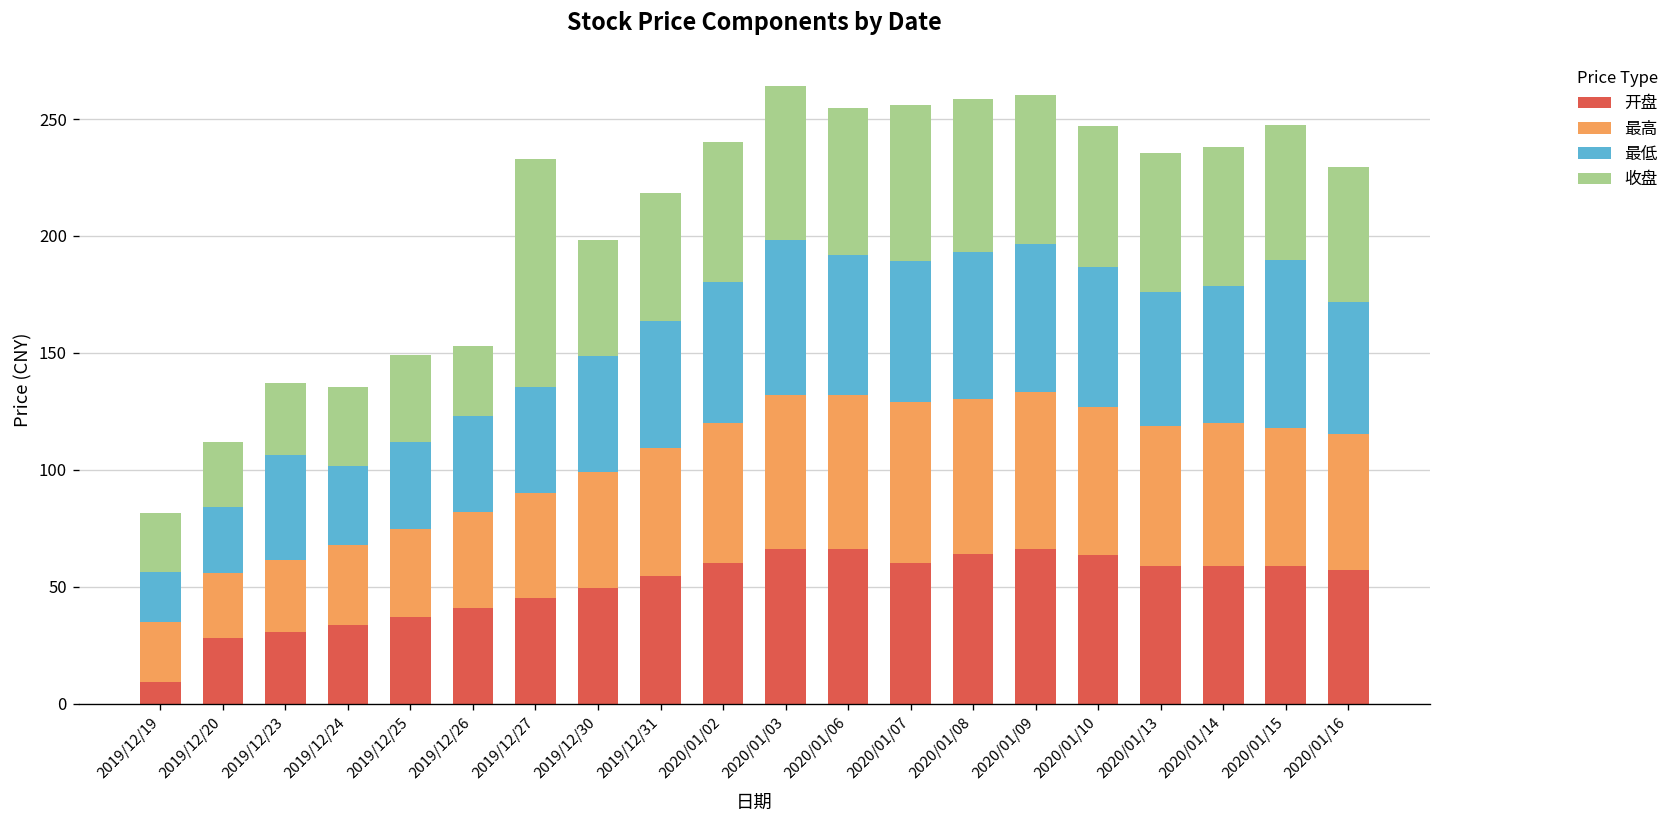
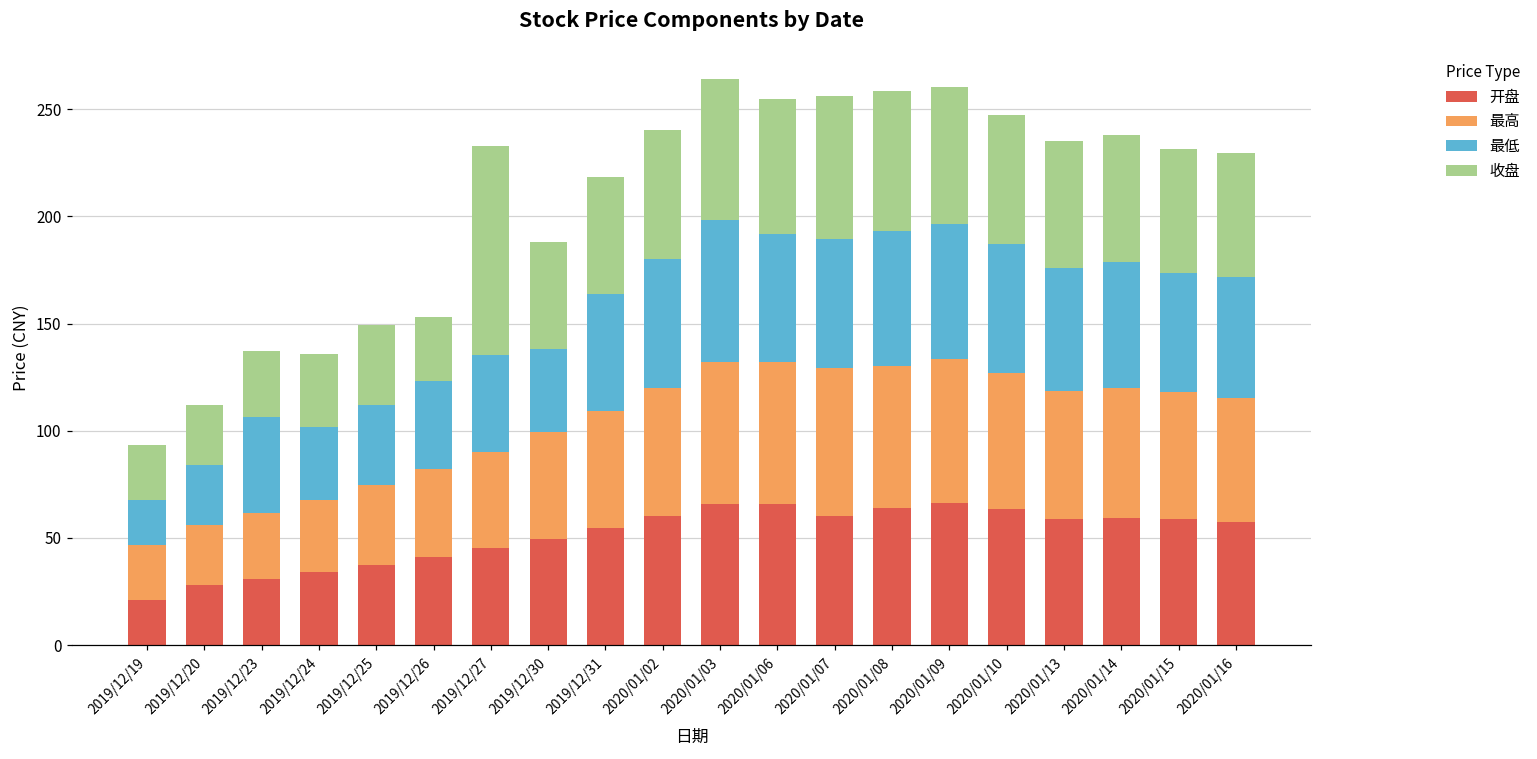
开盘, 2019/12/19: 10 -> 21
最低, 2019/12/30: 50 -> 39
最低, 2020/01/15: 72 -> 56
